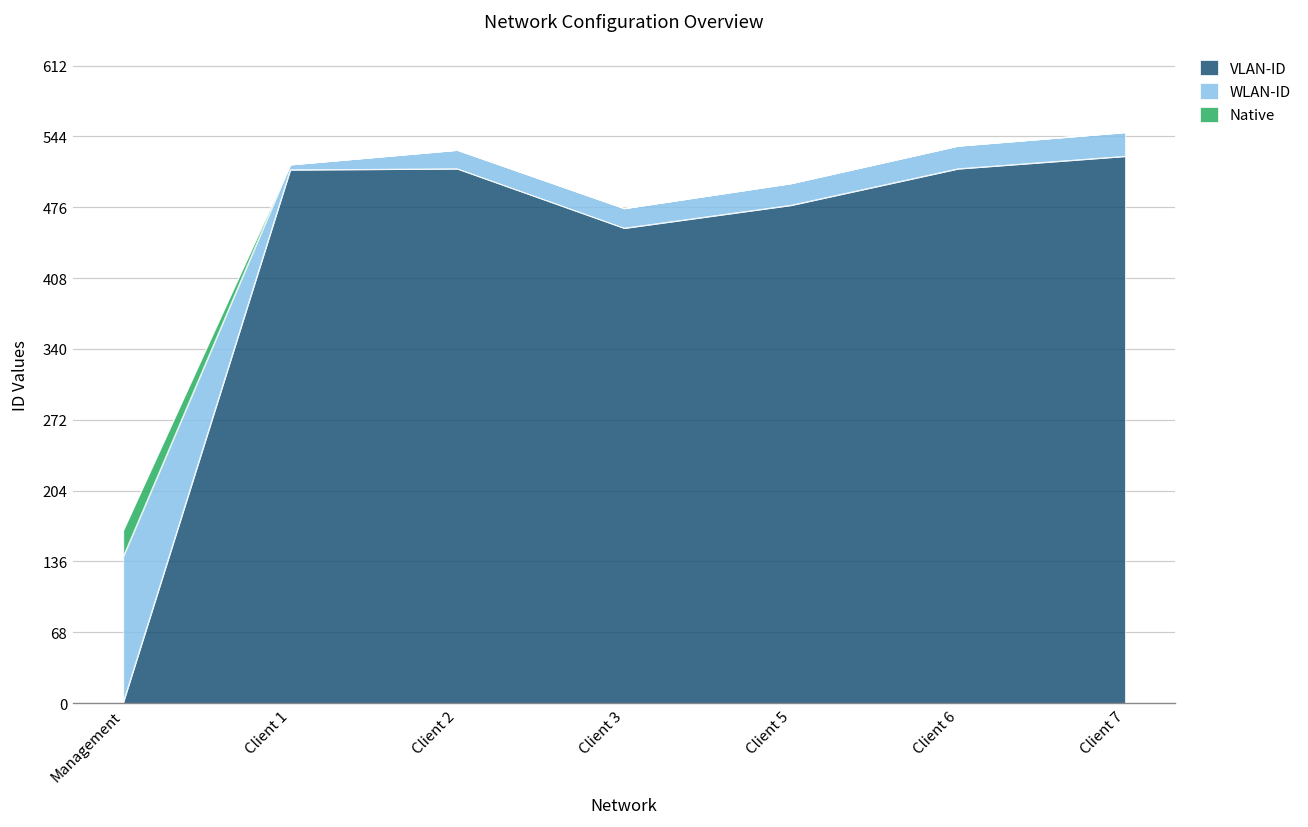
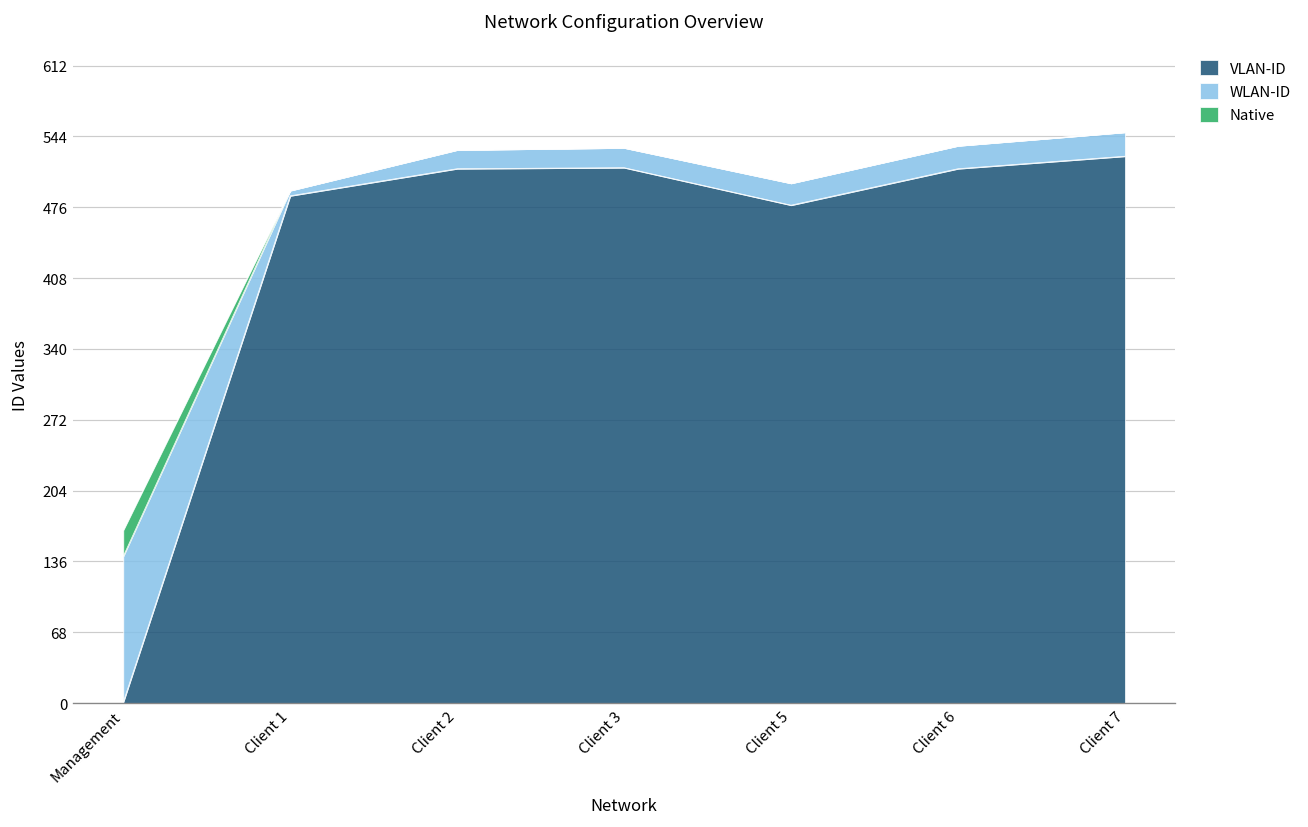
VLAN-ID, Client 1: 510 -> 490
VLAN-ID, Client 3: 460 -> 510
